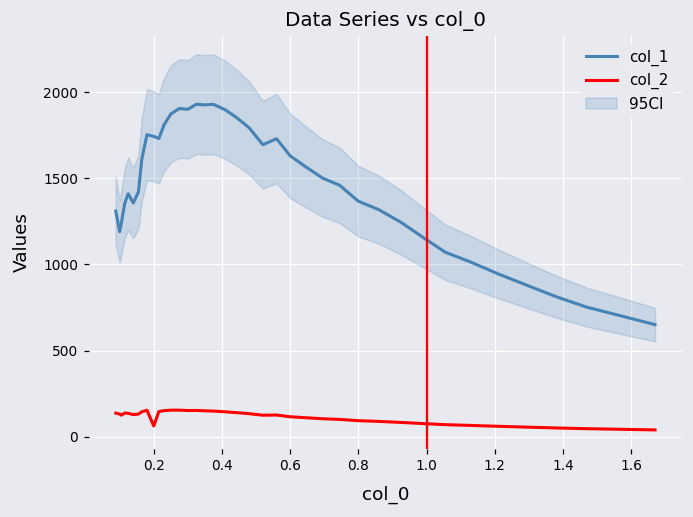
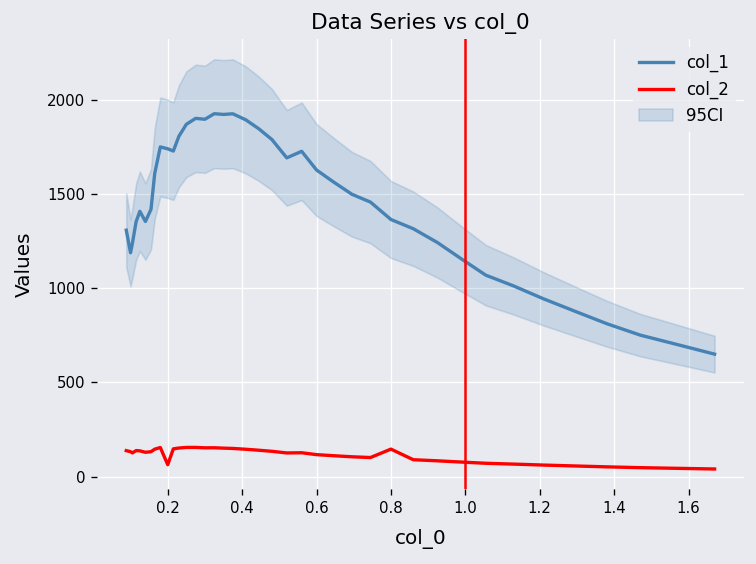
col_2, 0.8: 90 -> 150
